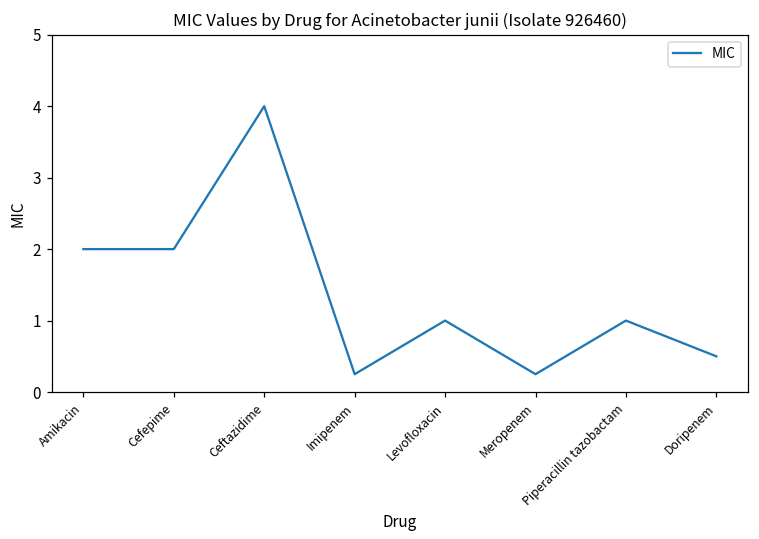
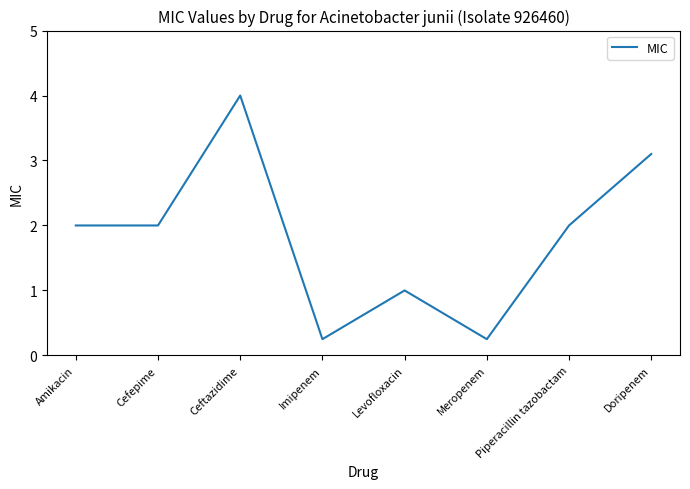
Piperacillin tazobactam: 1 -> 2
Doripenem: 0.5 -> 3.1
